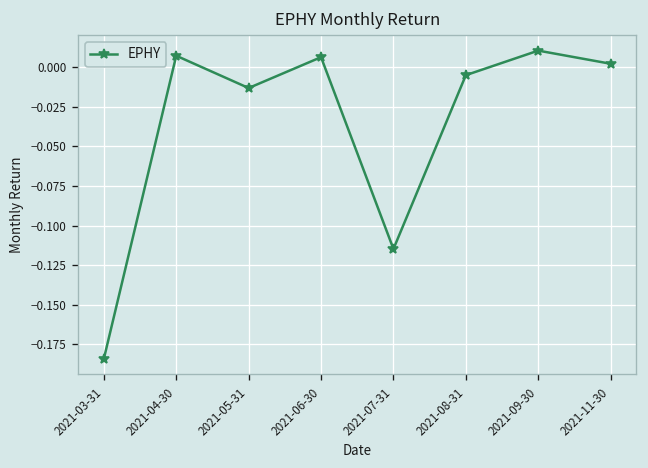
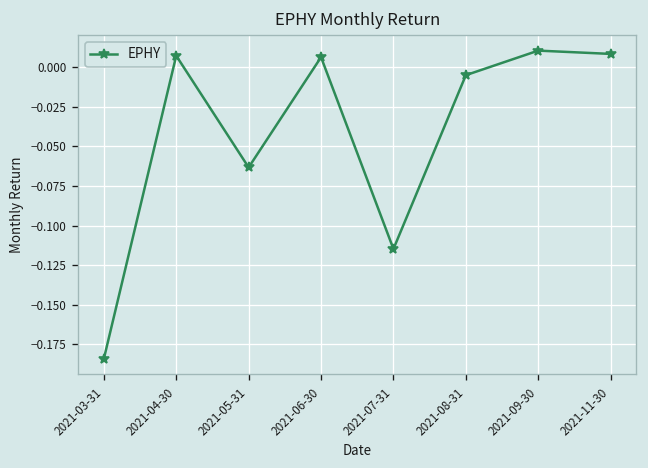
2021-05-31: -0.013 -> -0.063
2021-11-30: 0.002 -> 0.008
